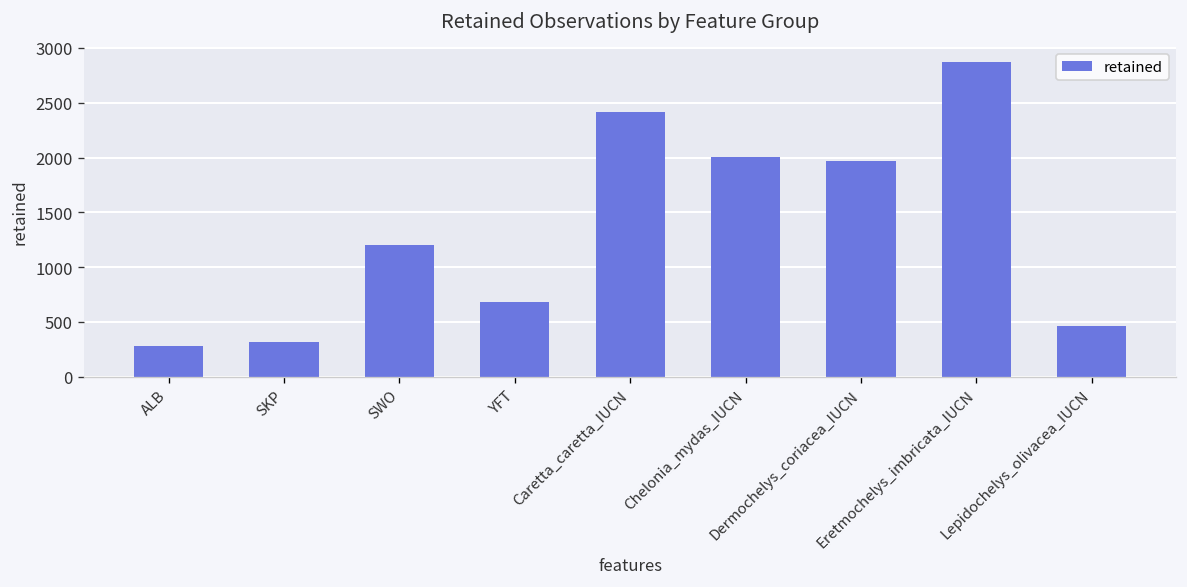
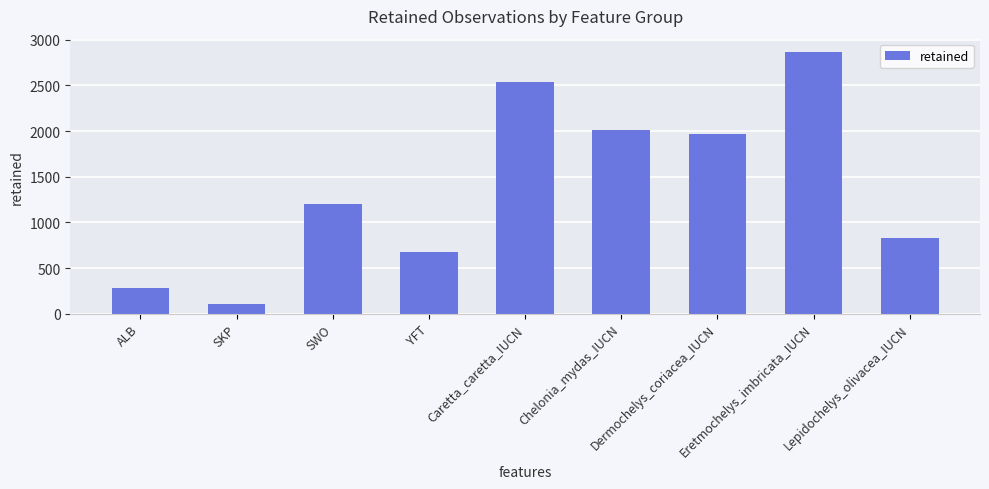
SKP: 300 -> 100
Caretta_caretta_IUCN: 2400 -> 2500
Lepidochelys_olivacea_IUCN: 500 -> 800
